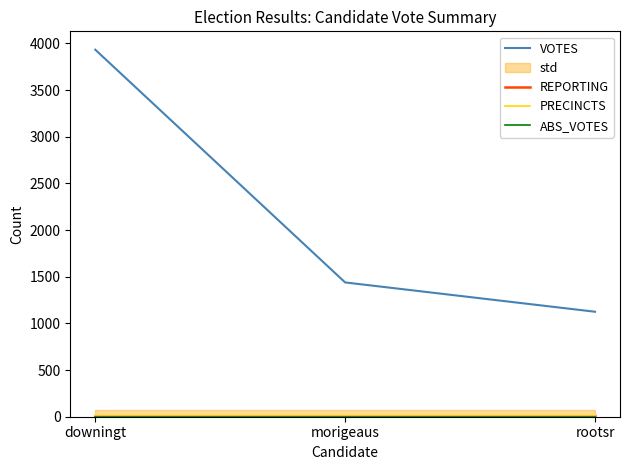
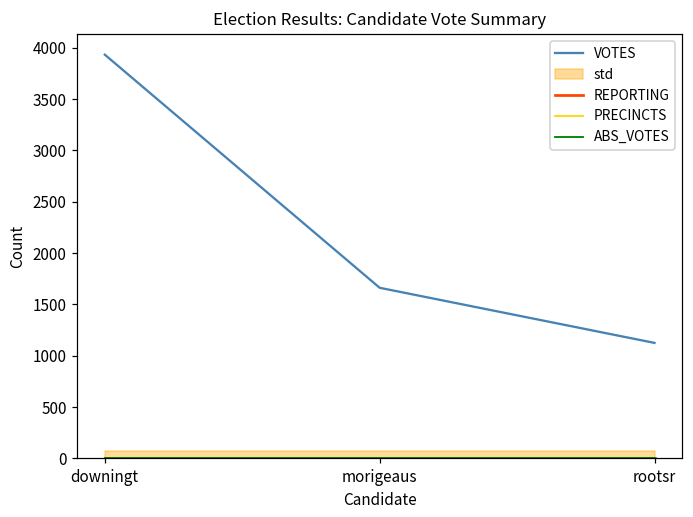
VOTES, morigeaus: 1400 -> 1700
